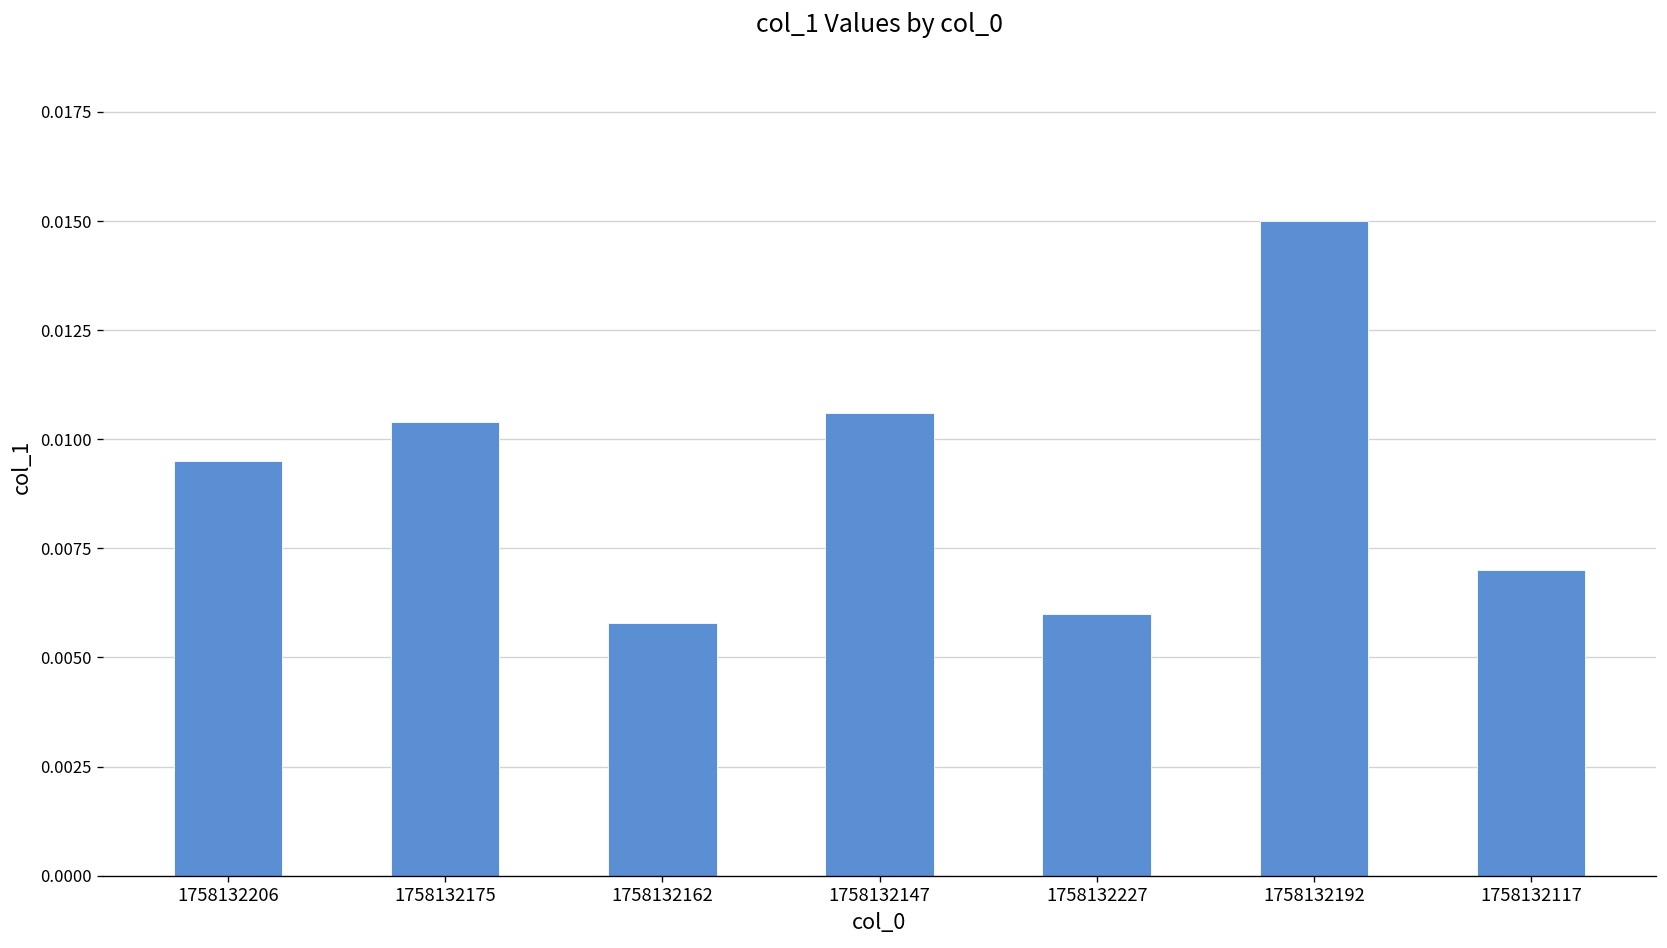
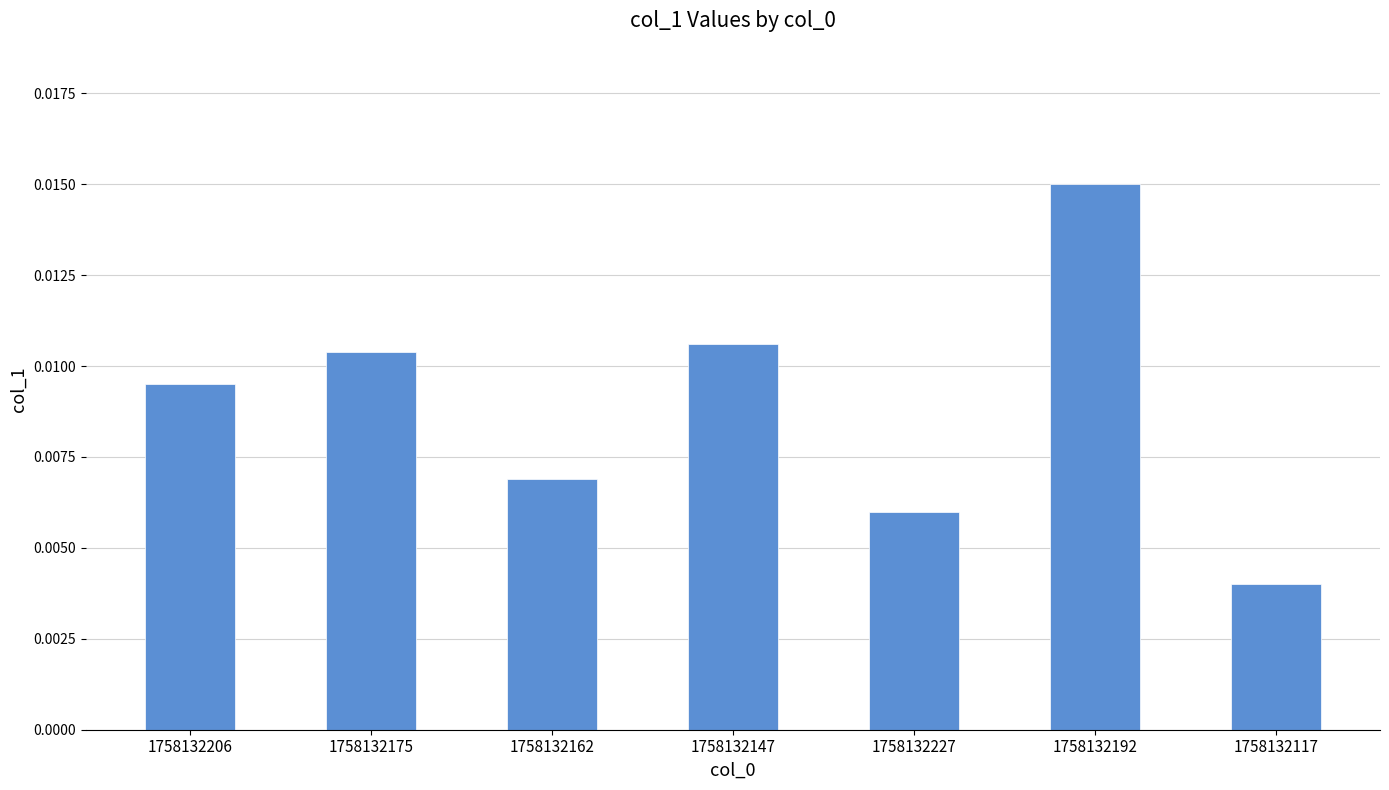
1758132162: 0.0058 -> 0.0069
1758132117: 0.007 -> 0.004
